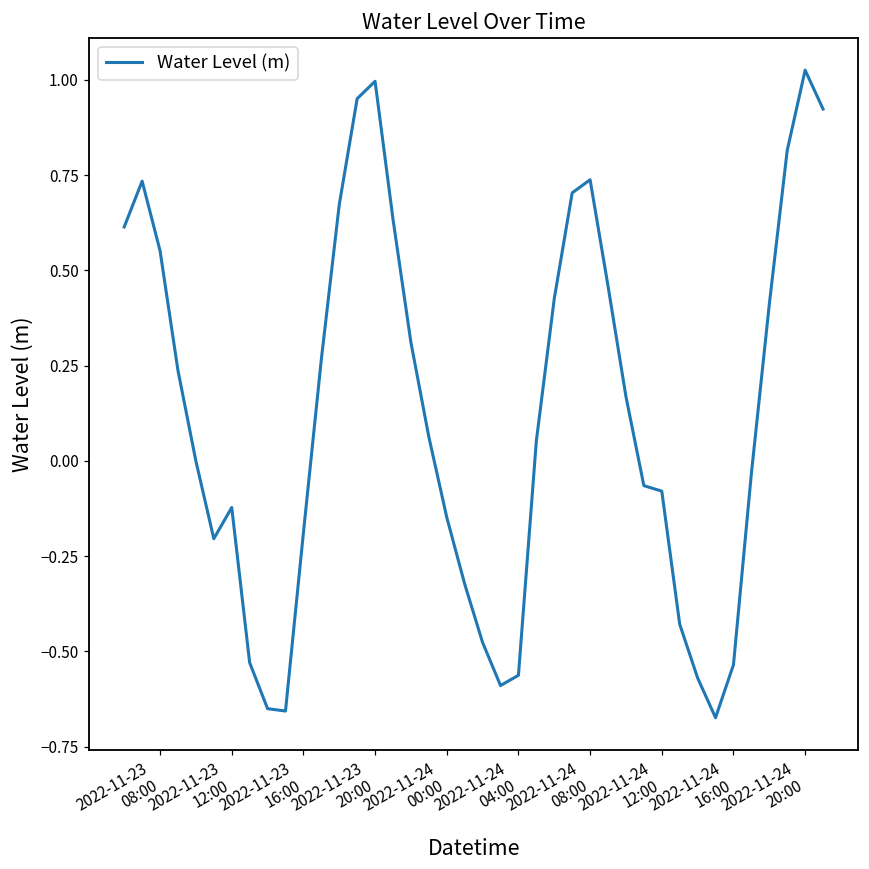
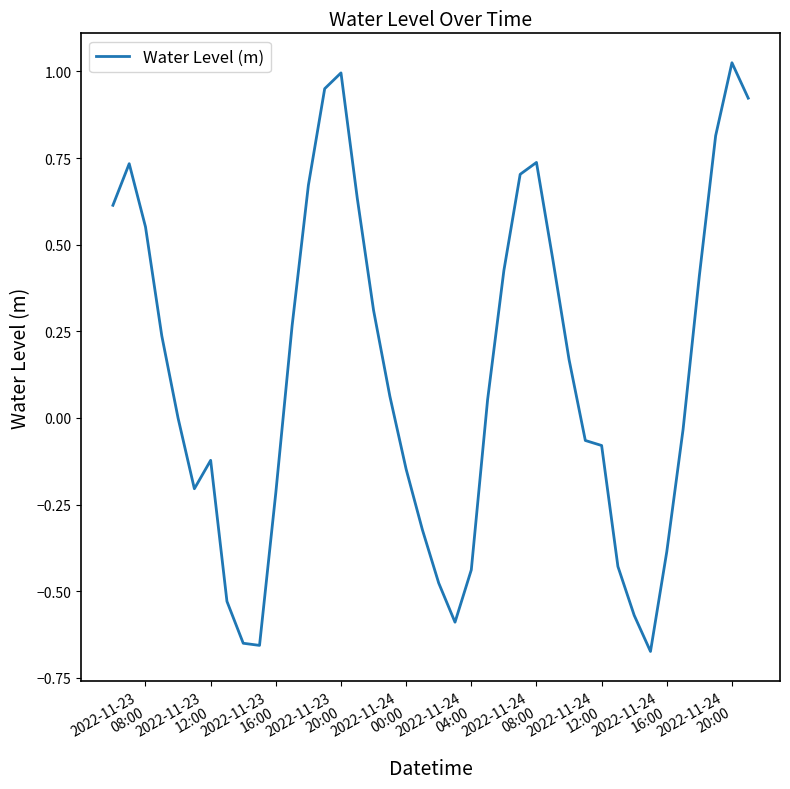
2022-11-23 16:00: -0.19 -> -0.22
2022-11-24 04:00: -0.56 -> -0.44
2022-11-24 16:00: -0.54 -> -0.39
